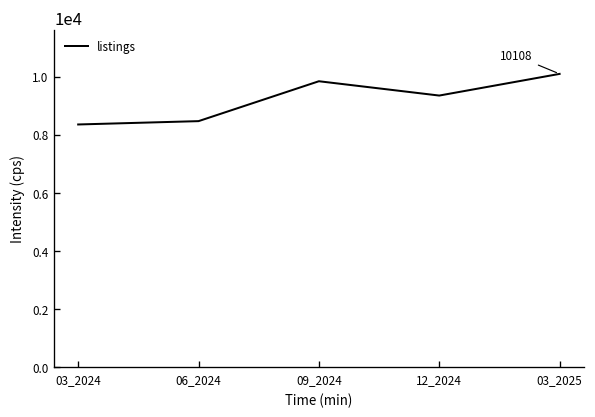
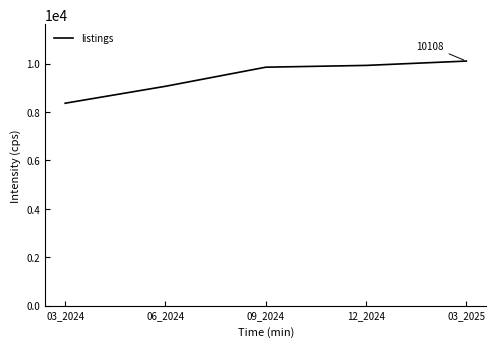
06_2024: 8500 -> 9100
12_2024: 9400 -> 9900
